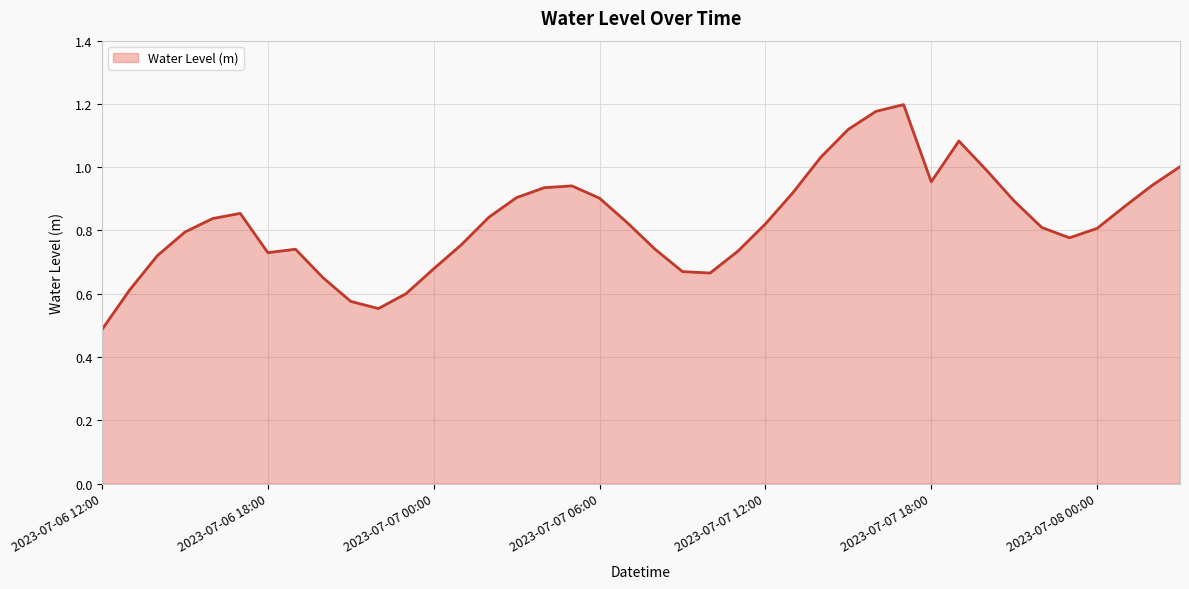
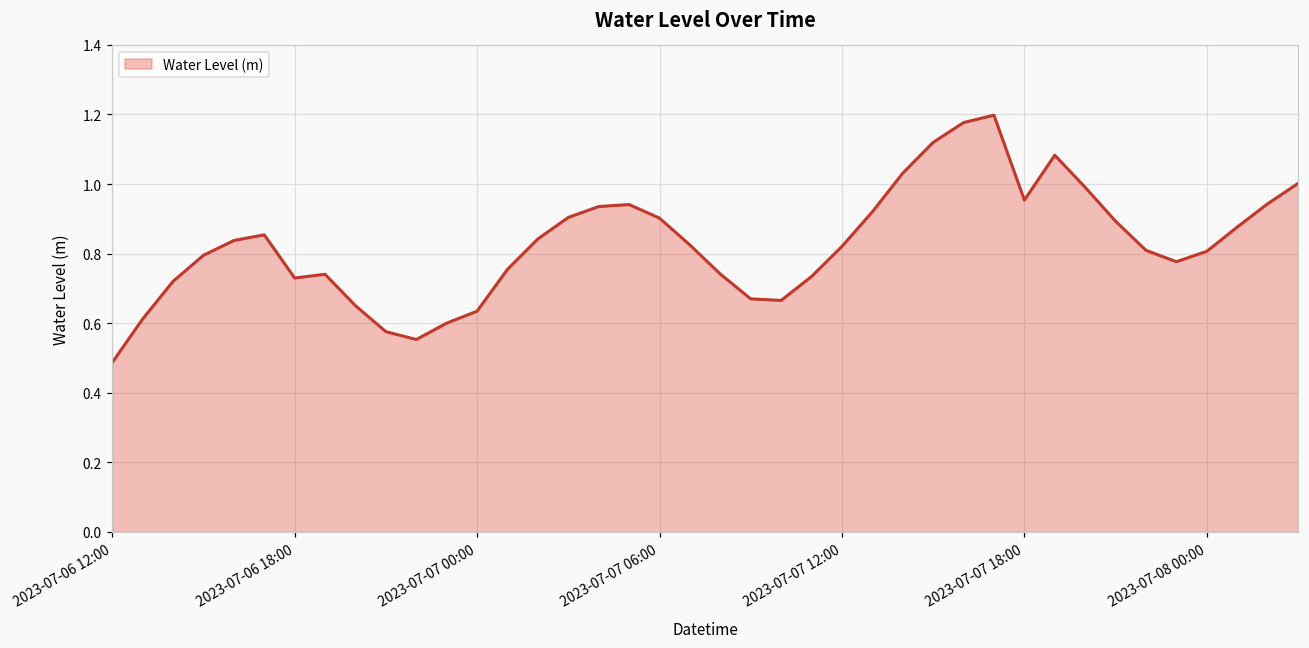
2023-07-07 00:00: 0.68 -> 0.63
